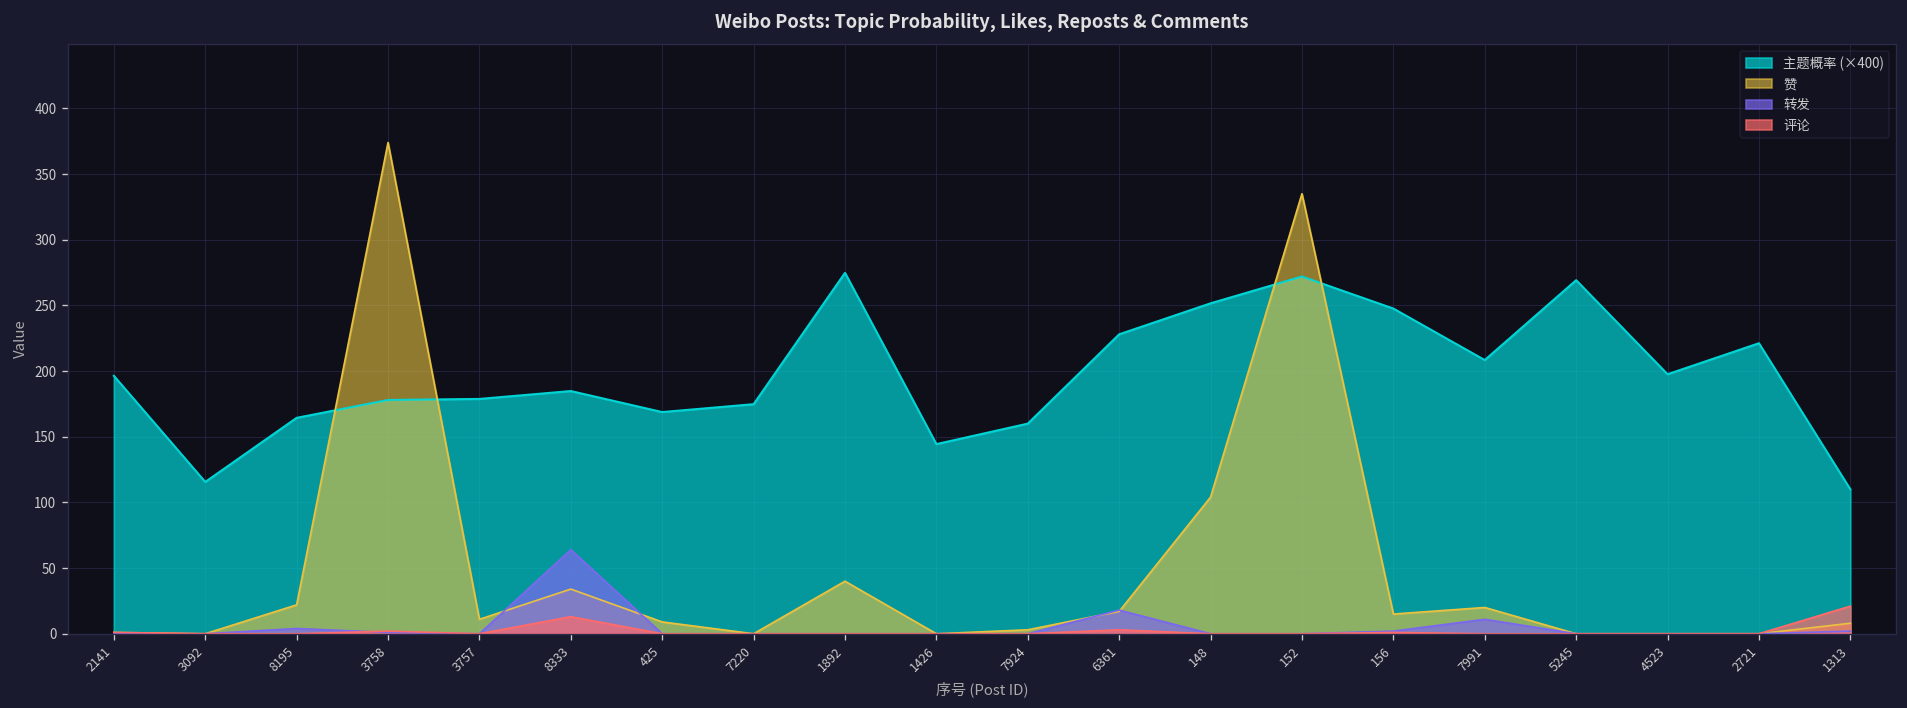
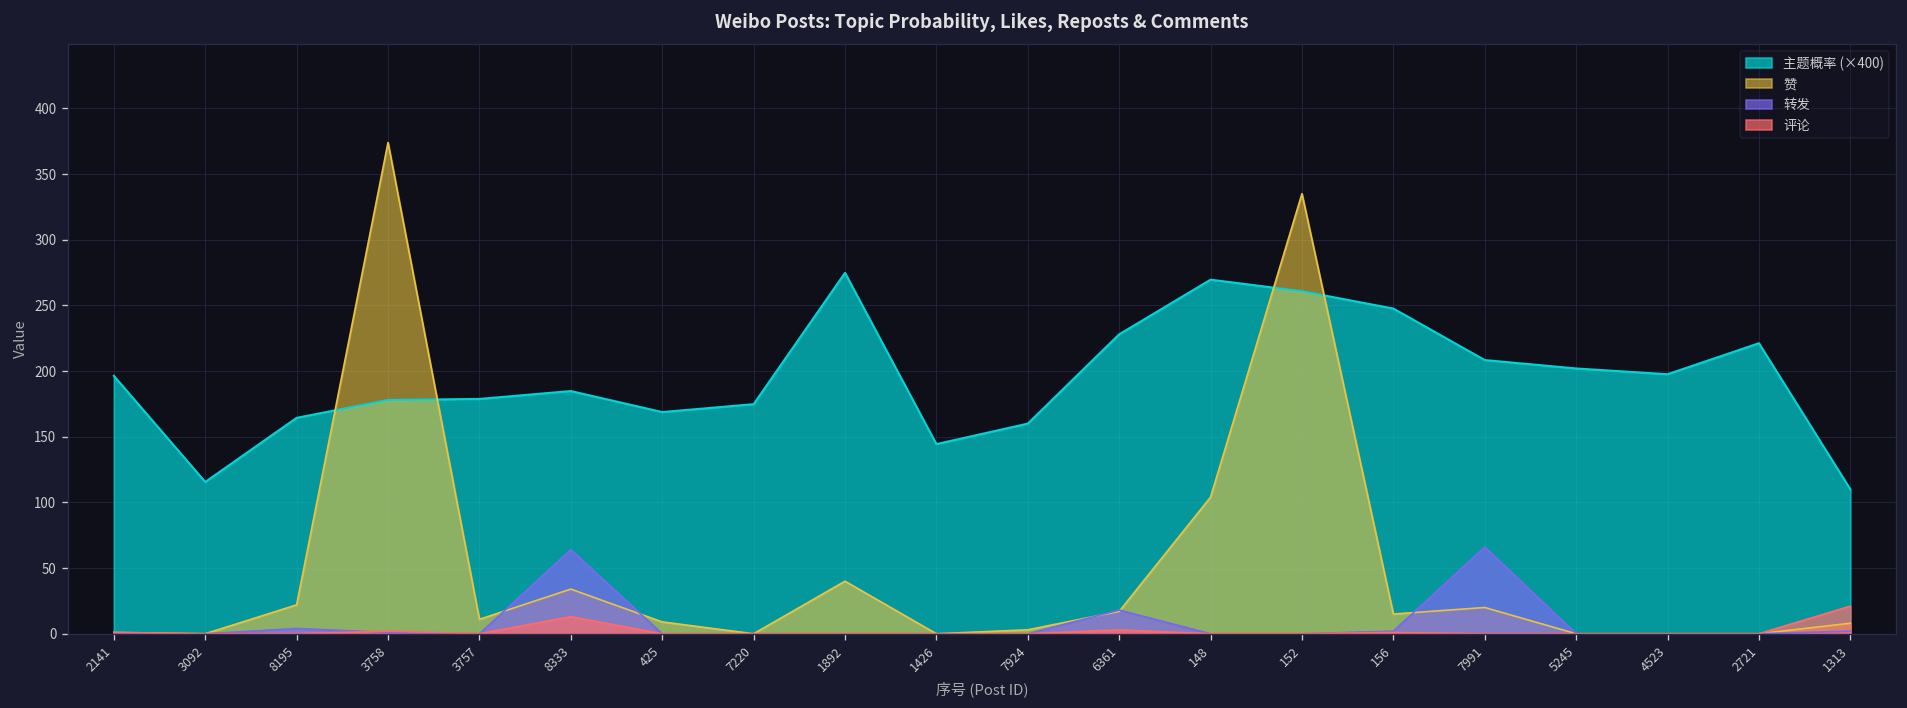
主题概率 (×400), 148: 252 -> 270
主题概率 (×400), 152: 272 -> 261
转发, 7991: 11 -> 66
主题概率 (×400), 5245: 269 -> 202
